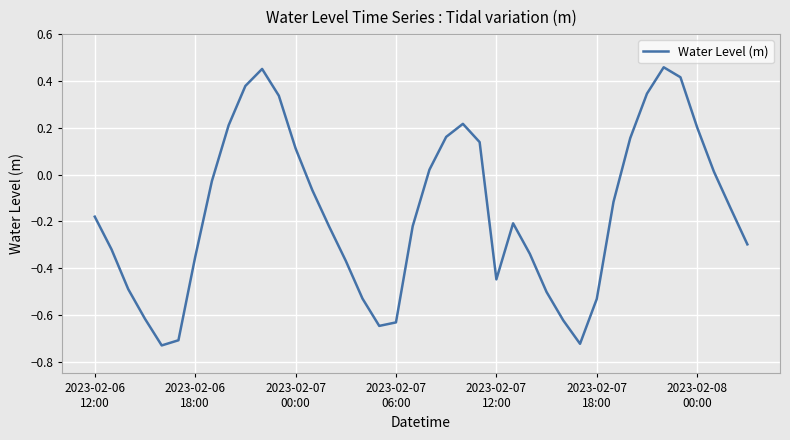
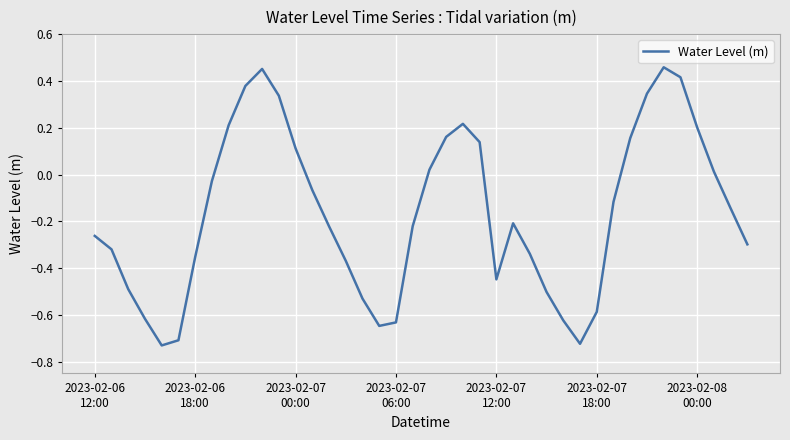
2023-02-06 12:00: -0.18 -> -0.26
2023-02-07 18:00: -0.53 -> -0.59
